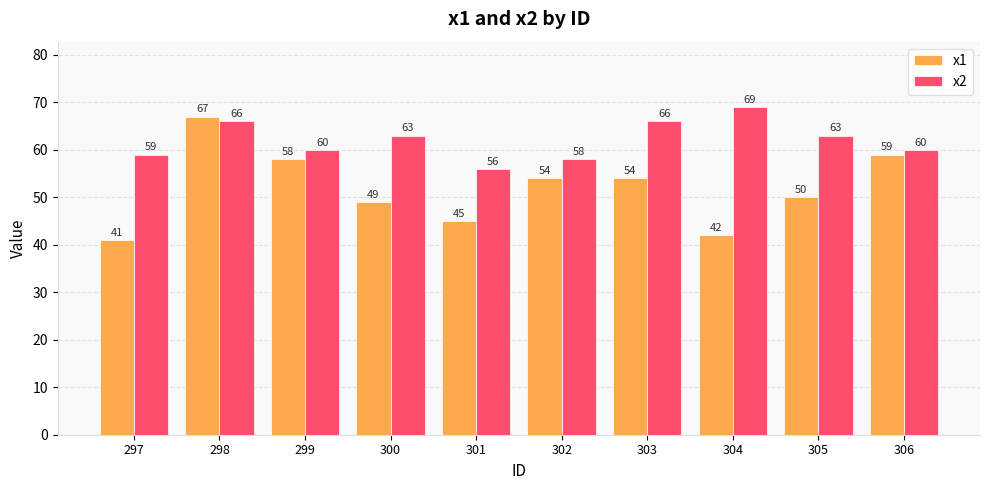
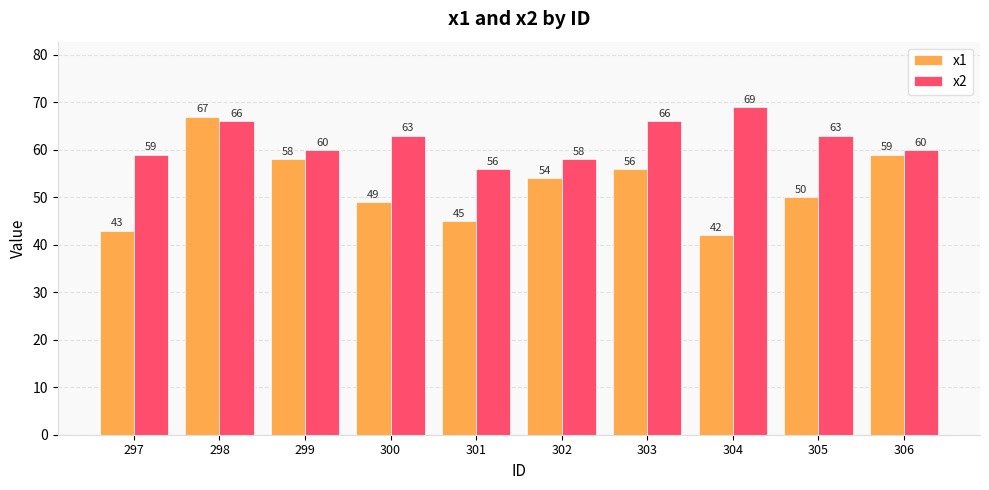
x1, 297: 41 -> 43
x1, 303: 54 -> 56
